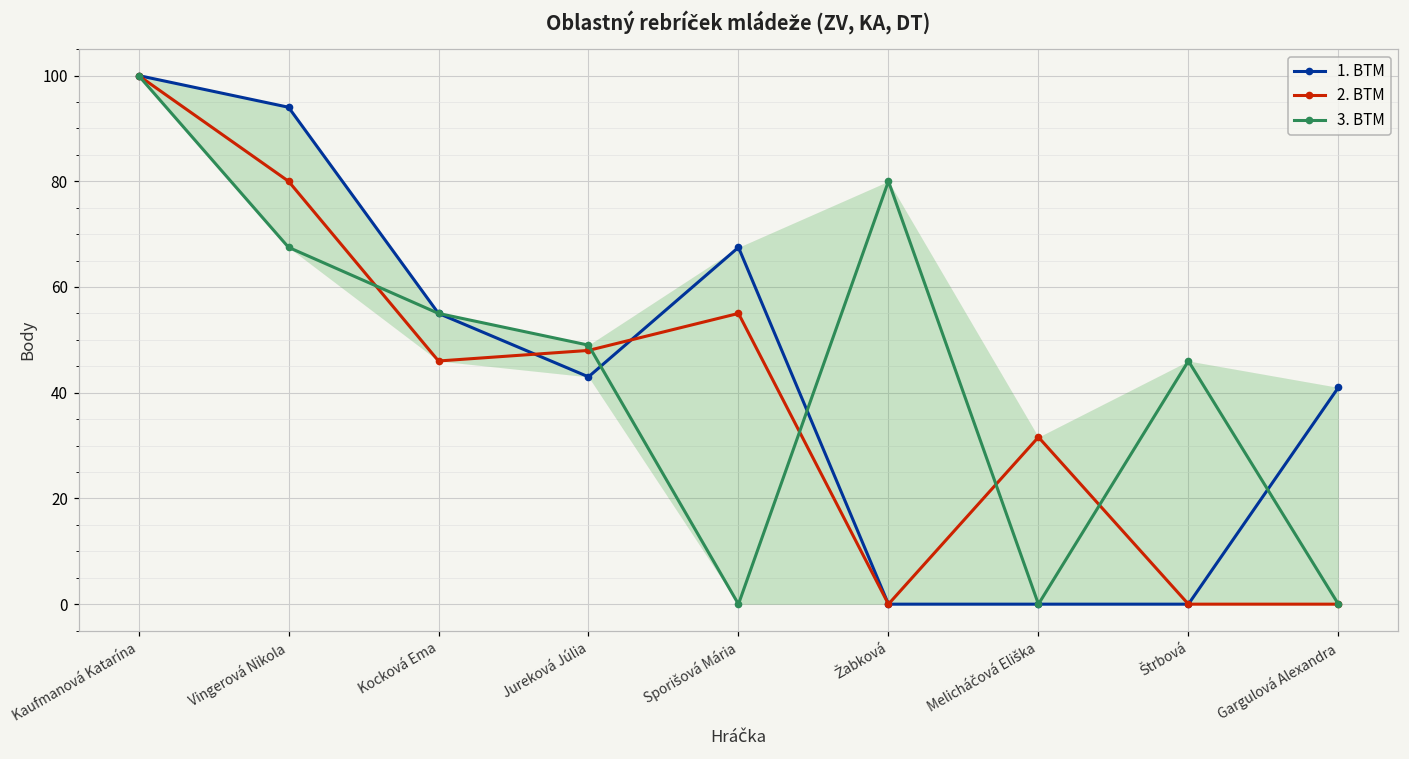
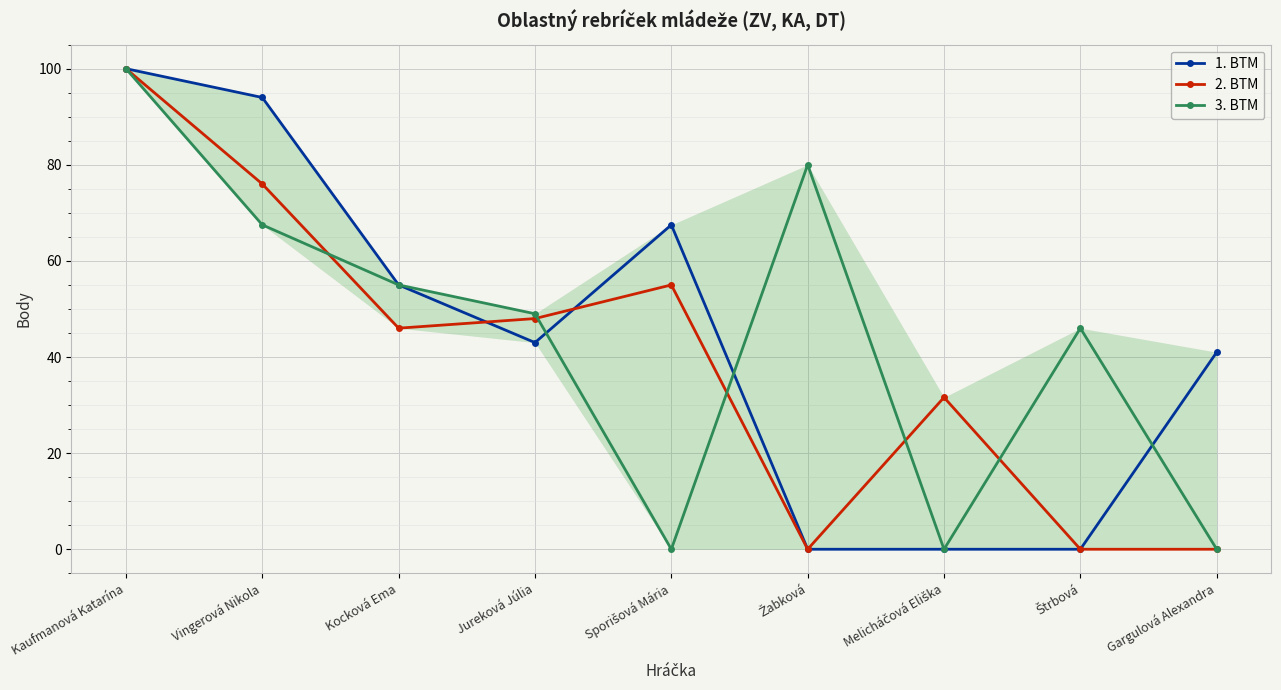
2. BTM, Vingerová Nikola: 80 -> 76
